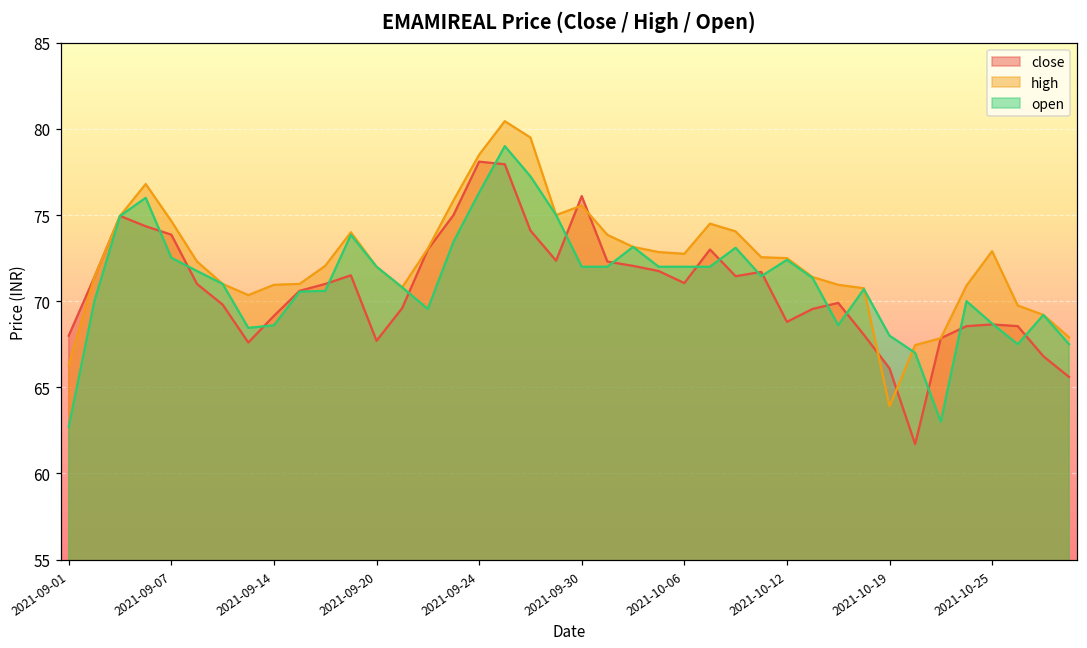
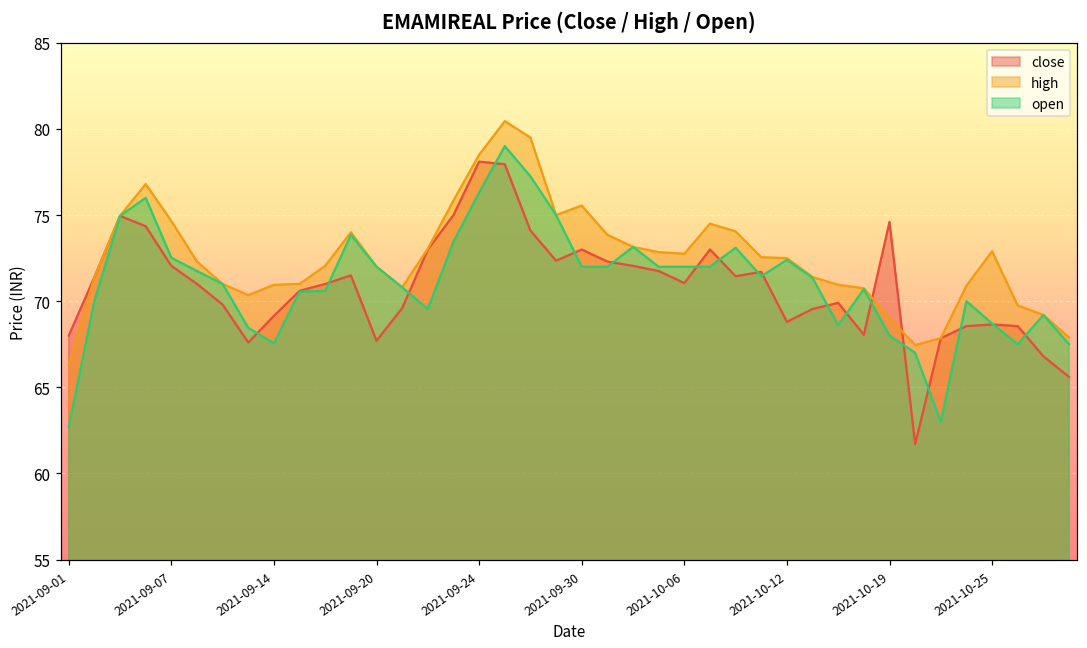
close, 2021-09-07: 73.9 -> 72.1
open, 2021-09-14: 68.6 -> 67.6
close, 2021-09-30: 76.1 -> 73.0
close, 2021-10-19: 66.1 -> 74.6
high, 2021-10-19: 63.9 -> 69.0
